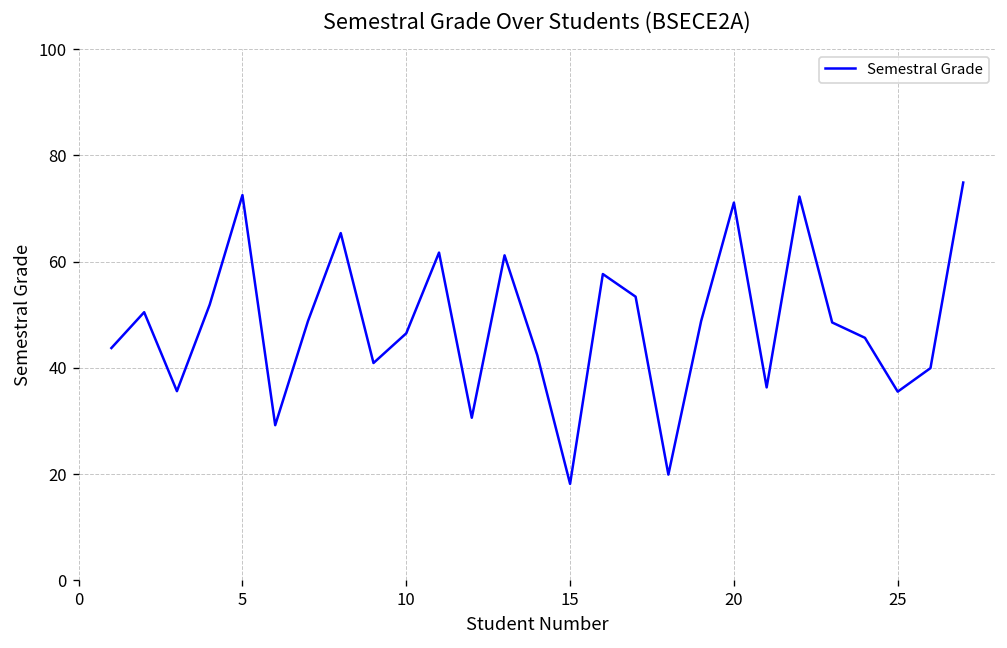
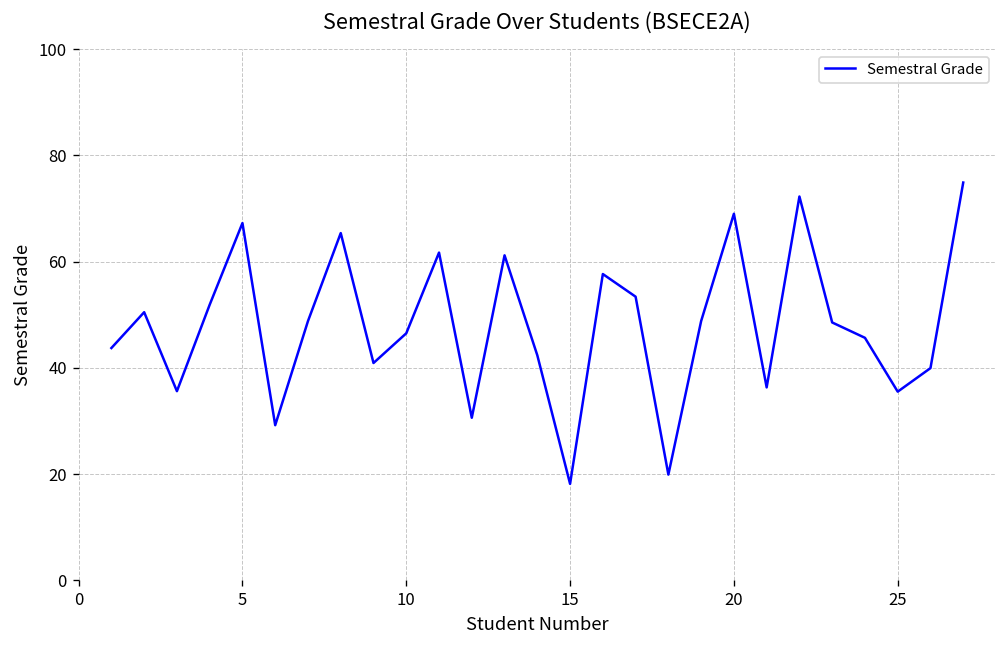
5: 73 -> 67
20: 71 -> 69
